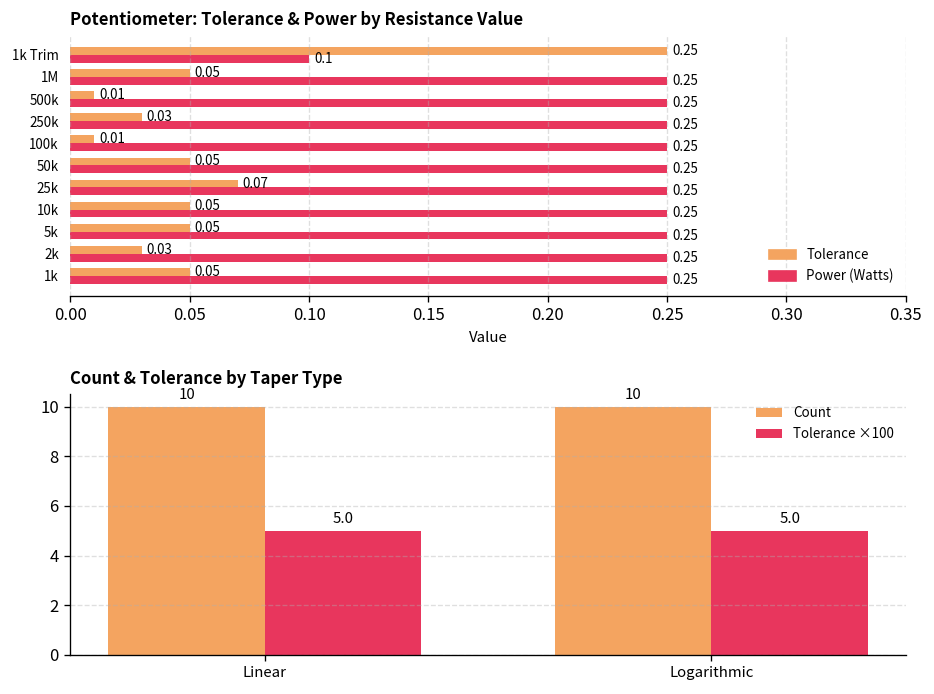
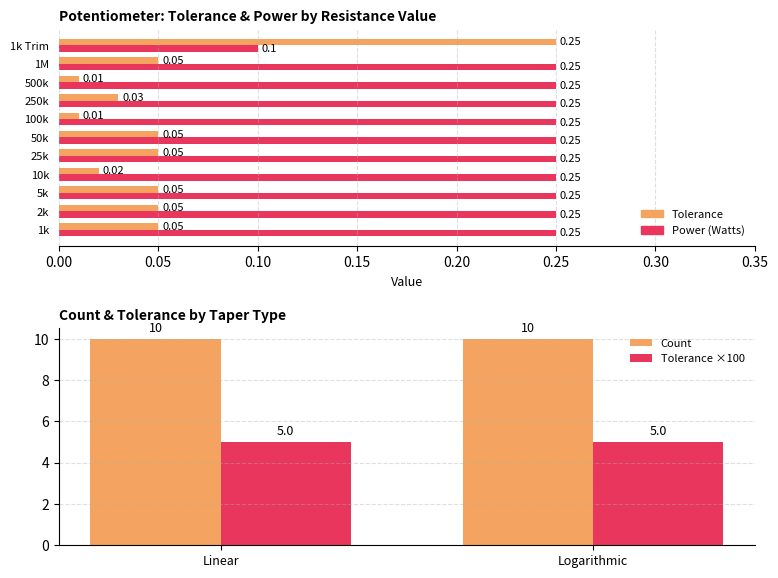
Potentiometer: Tolerance & Power by Resistance Value, Tolerance, 25k: 0.07 -> 0.05
Potentiometer: Tolerance & Power by Resistance Value, Tolerance, 10k: 0.05 -> 0.02
Potentiometer: Tolerance & Power by Resistance Value, Tolerance, 2k: 0.03 -> 0.05
